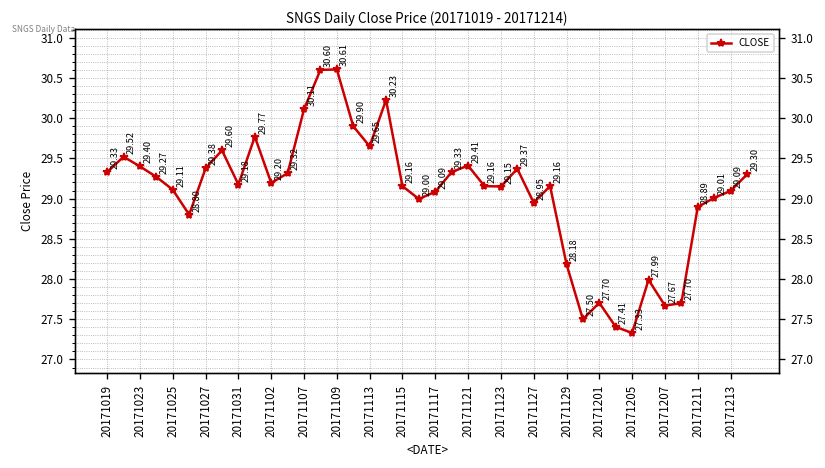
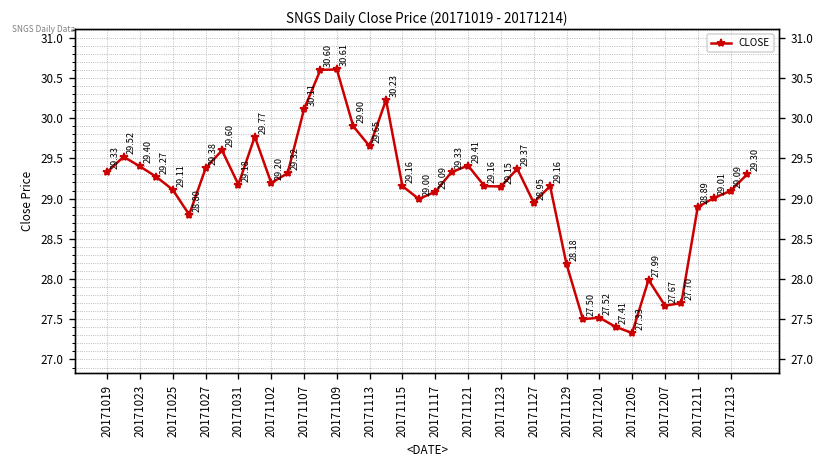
20171201: 27.70 -> 27.52
